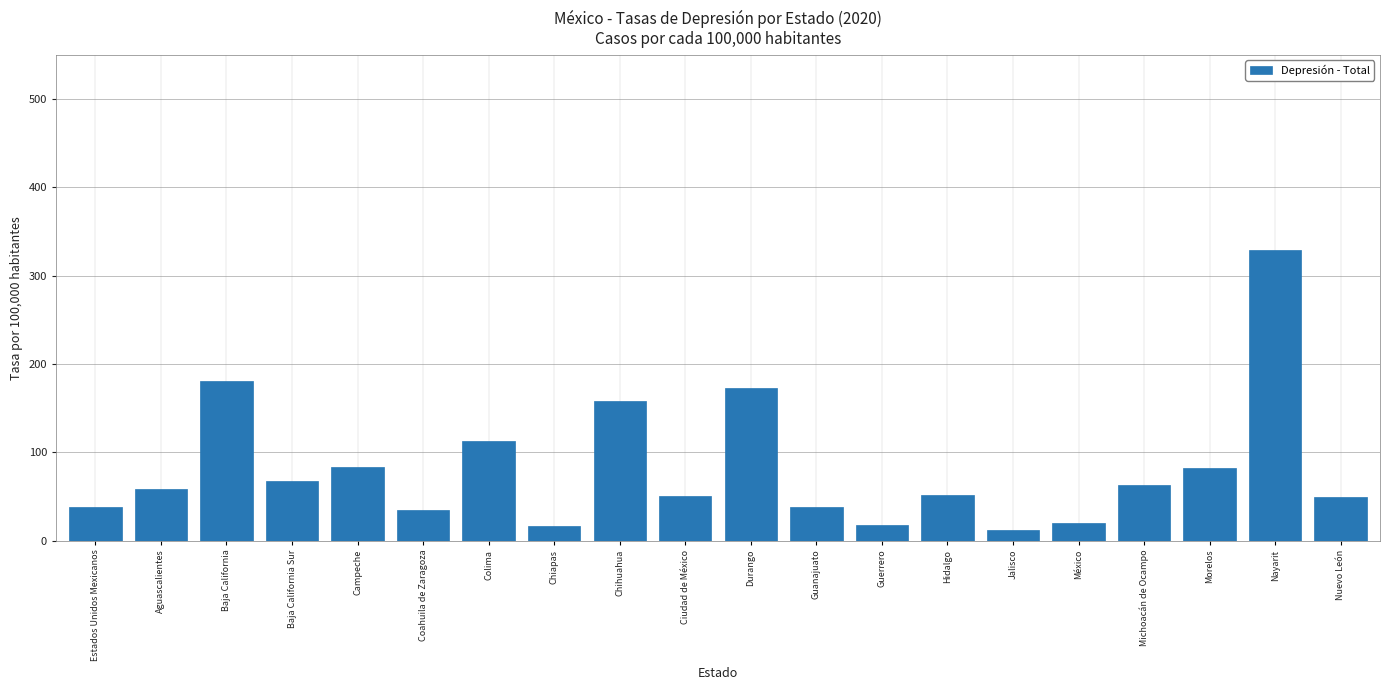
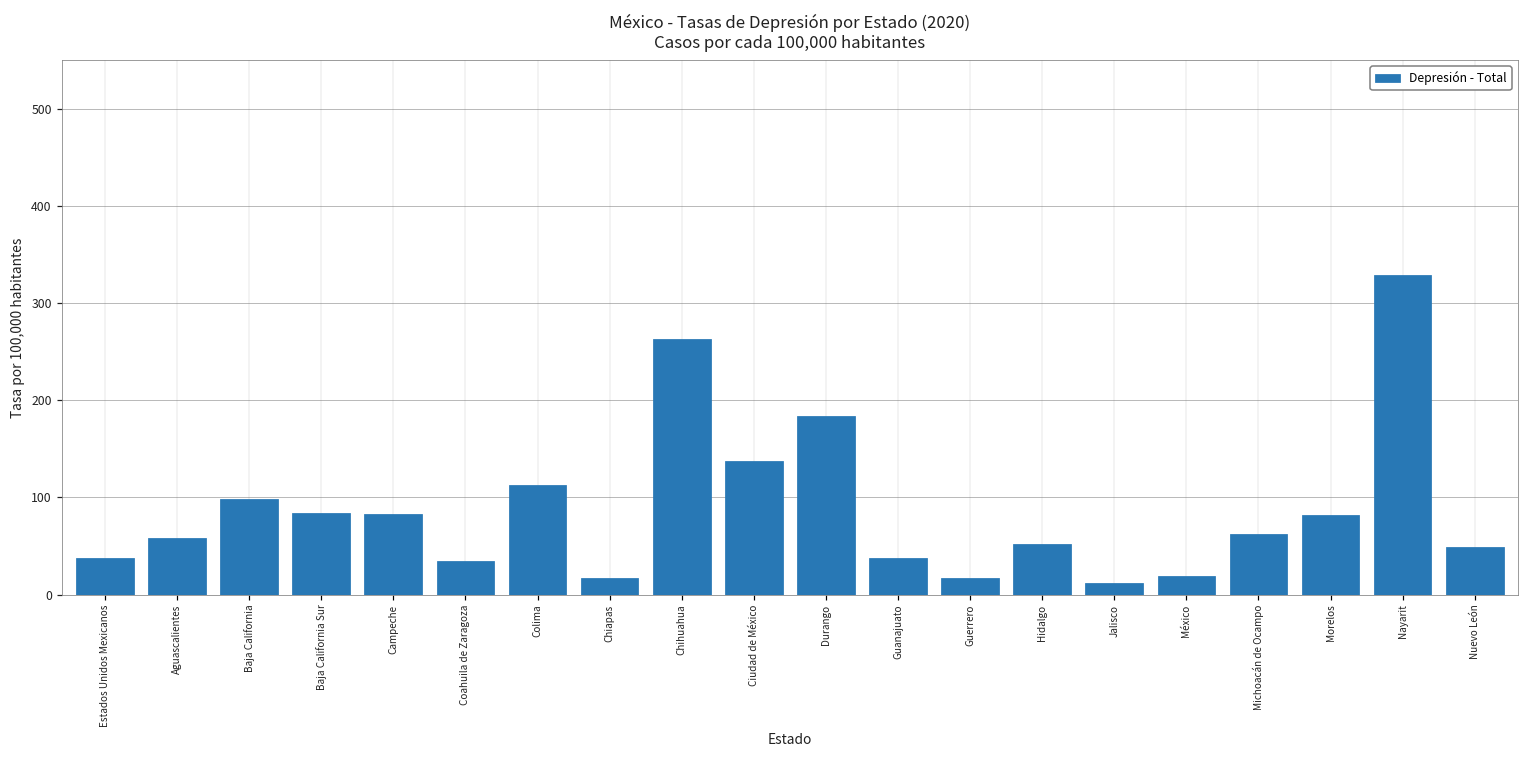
Baja California: 180 -> 100
Baja California Sur: 70 -> 80
Chihuahua: 160 -> 260
Ciudad de México: 50 -> 140
Durango: 170 -> 180
